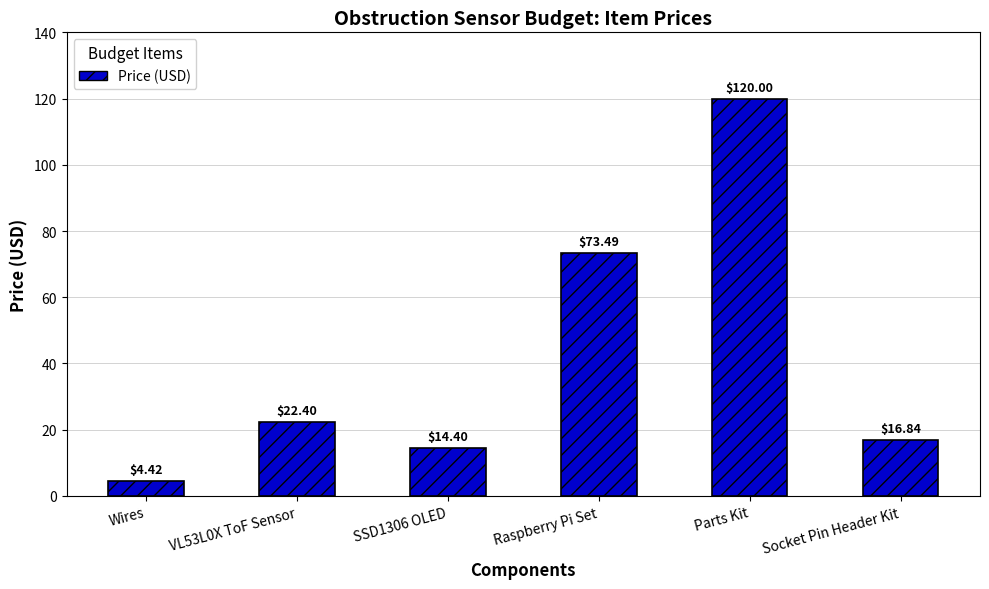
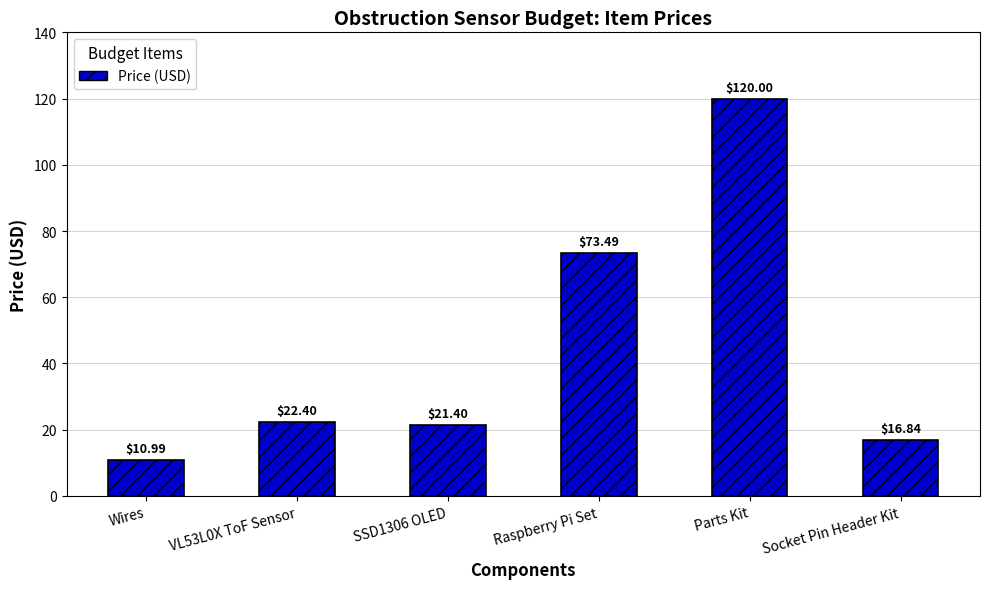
Wires: $4.42 -> $10.99
SSD1306 OLED: $14.40 -> $21.40
